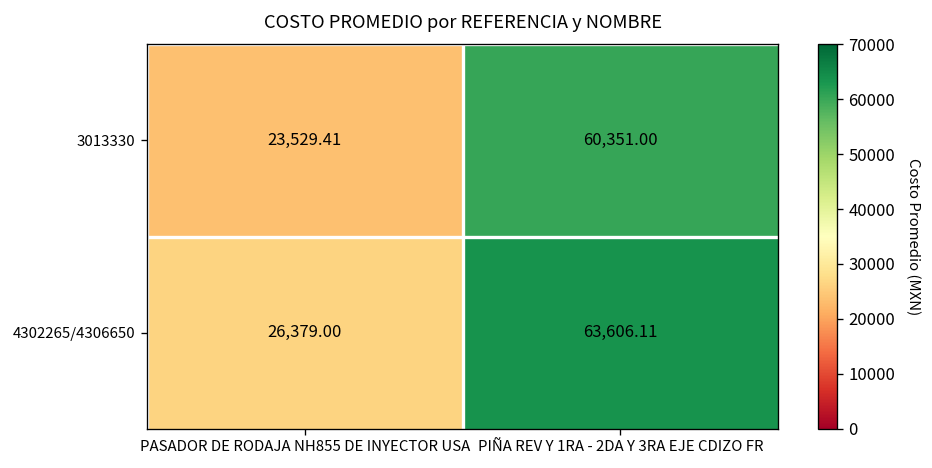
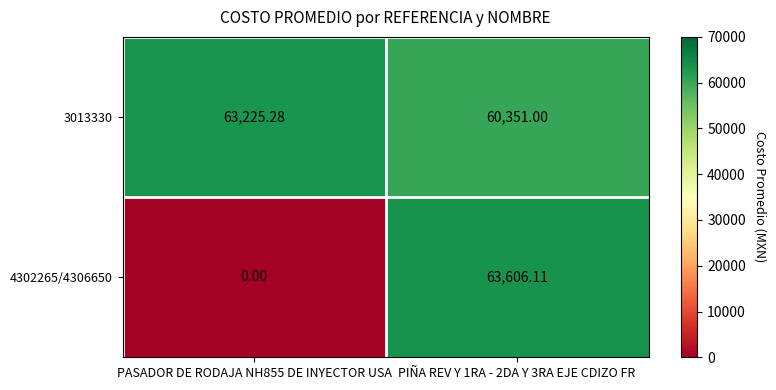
3013330, PASADOR DE RODAJA NH855 DE INYECTOR USA: 23,529.41 -> 63,225.28
4302265/4306650, PASADOR DE RODAJA NH855 DE INYECTOR USA: 26,379.00 -> 0.00
